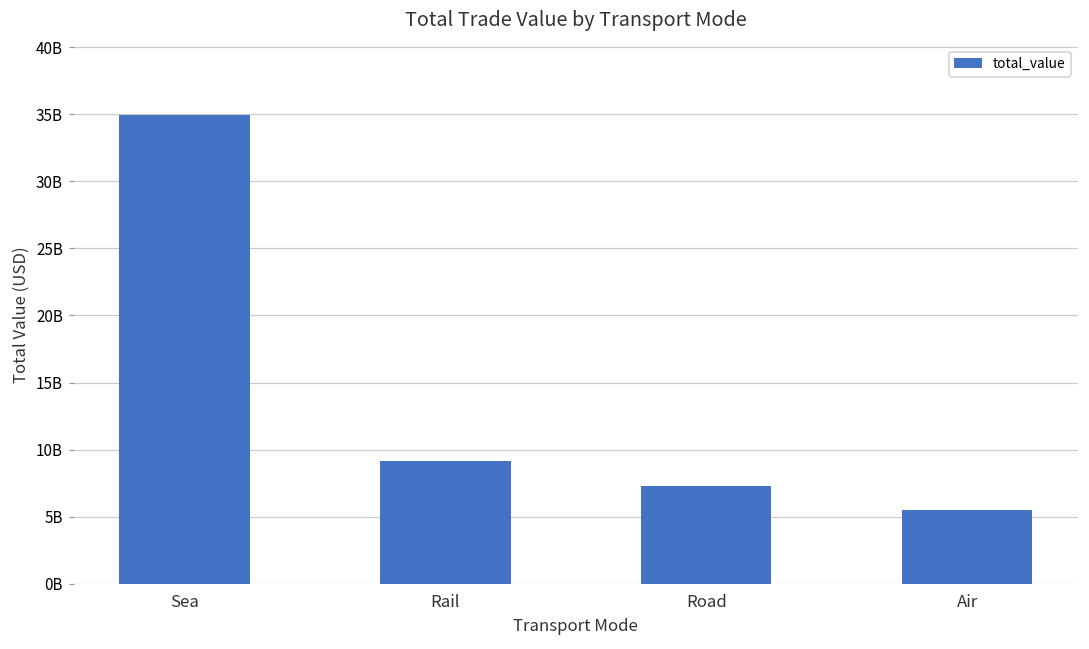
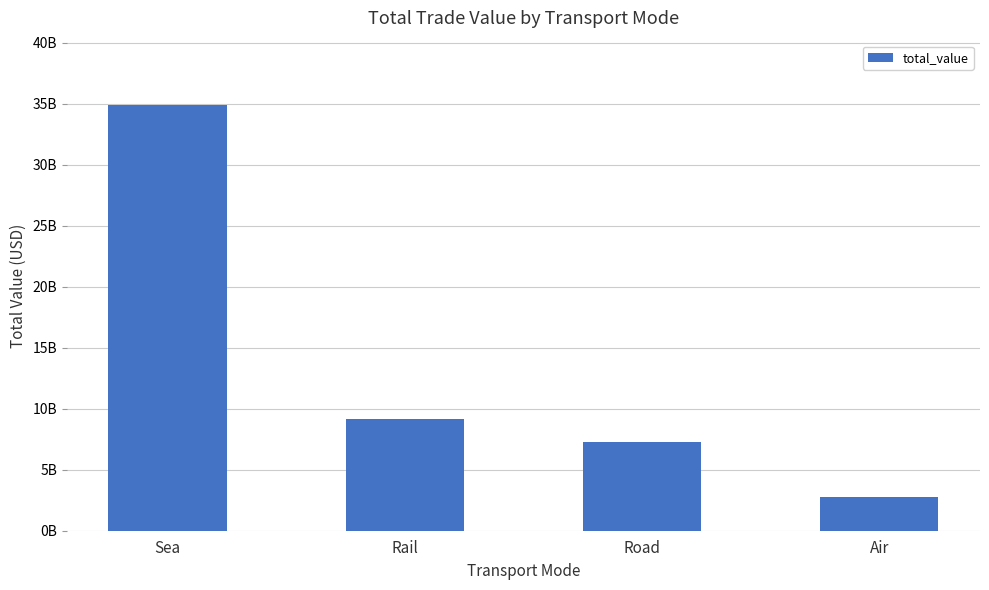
Air: 5500000000 -> 2800000000
